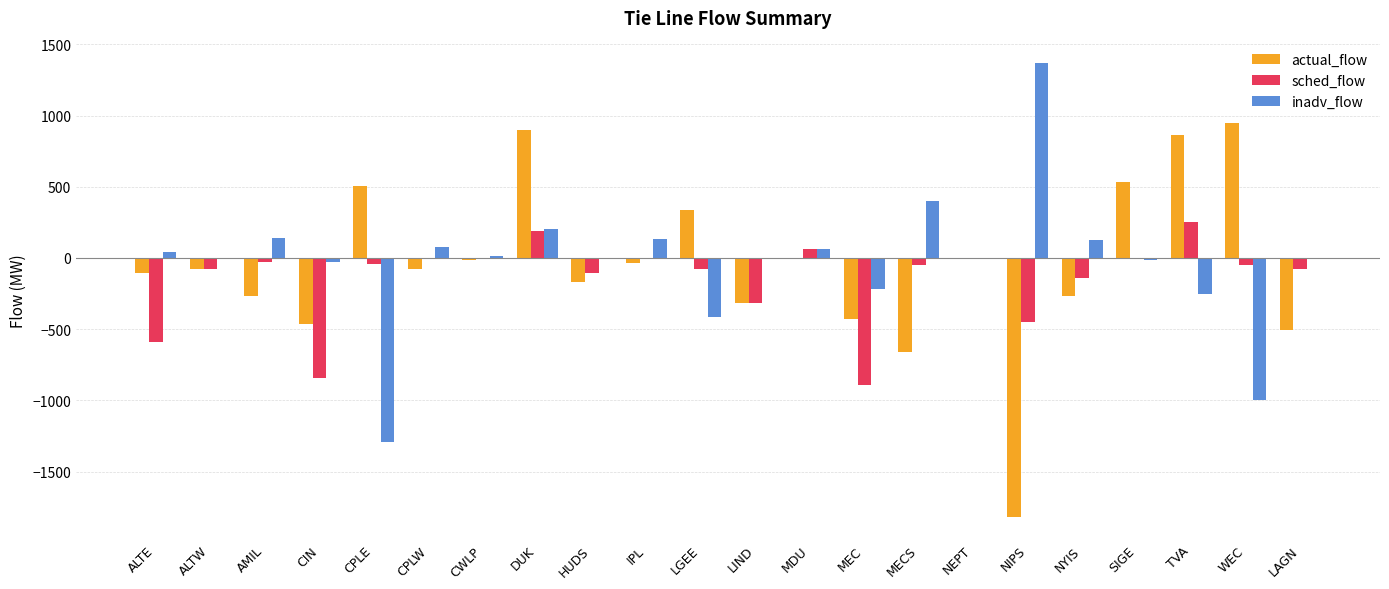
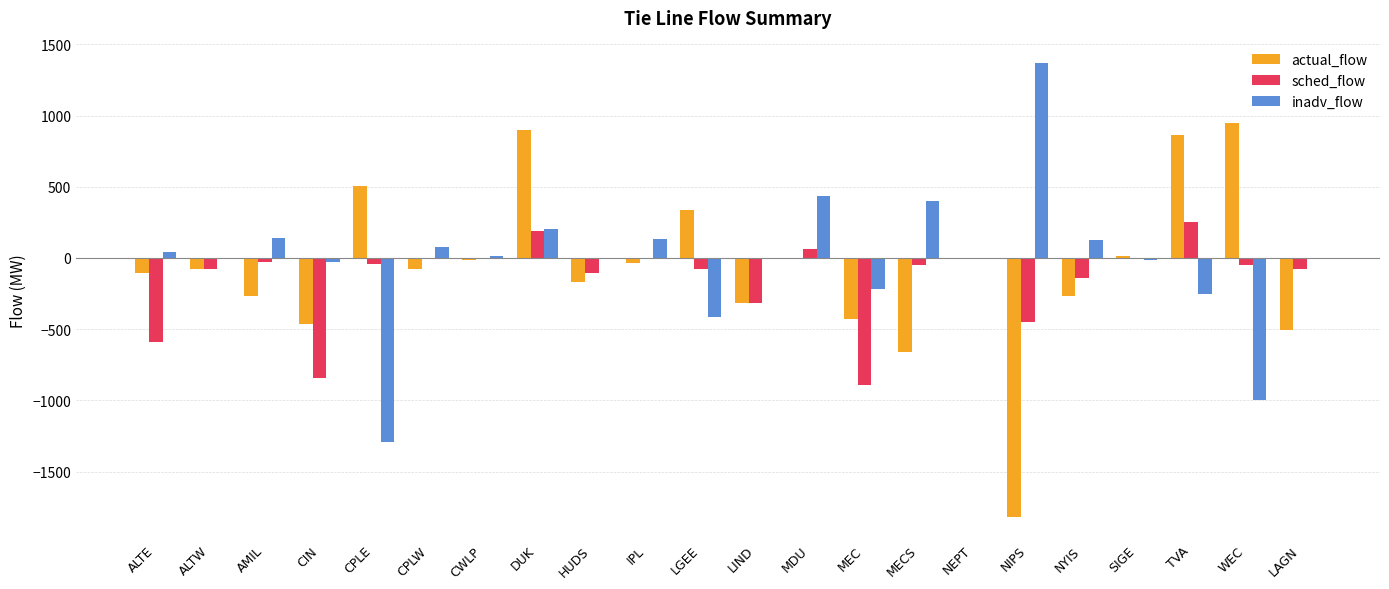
inadv_flow, MDU: 60 -> 440
actual_flow, SIGE: 540 -> 10
